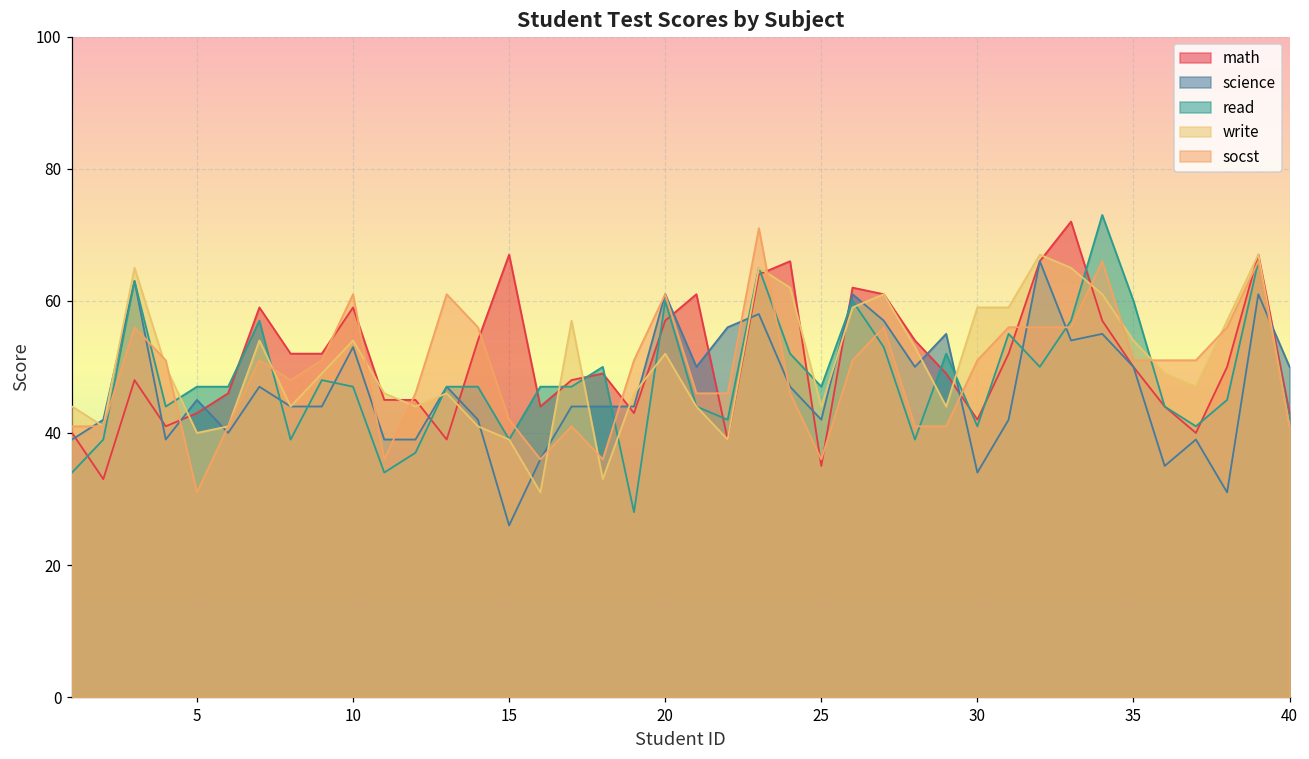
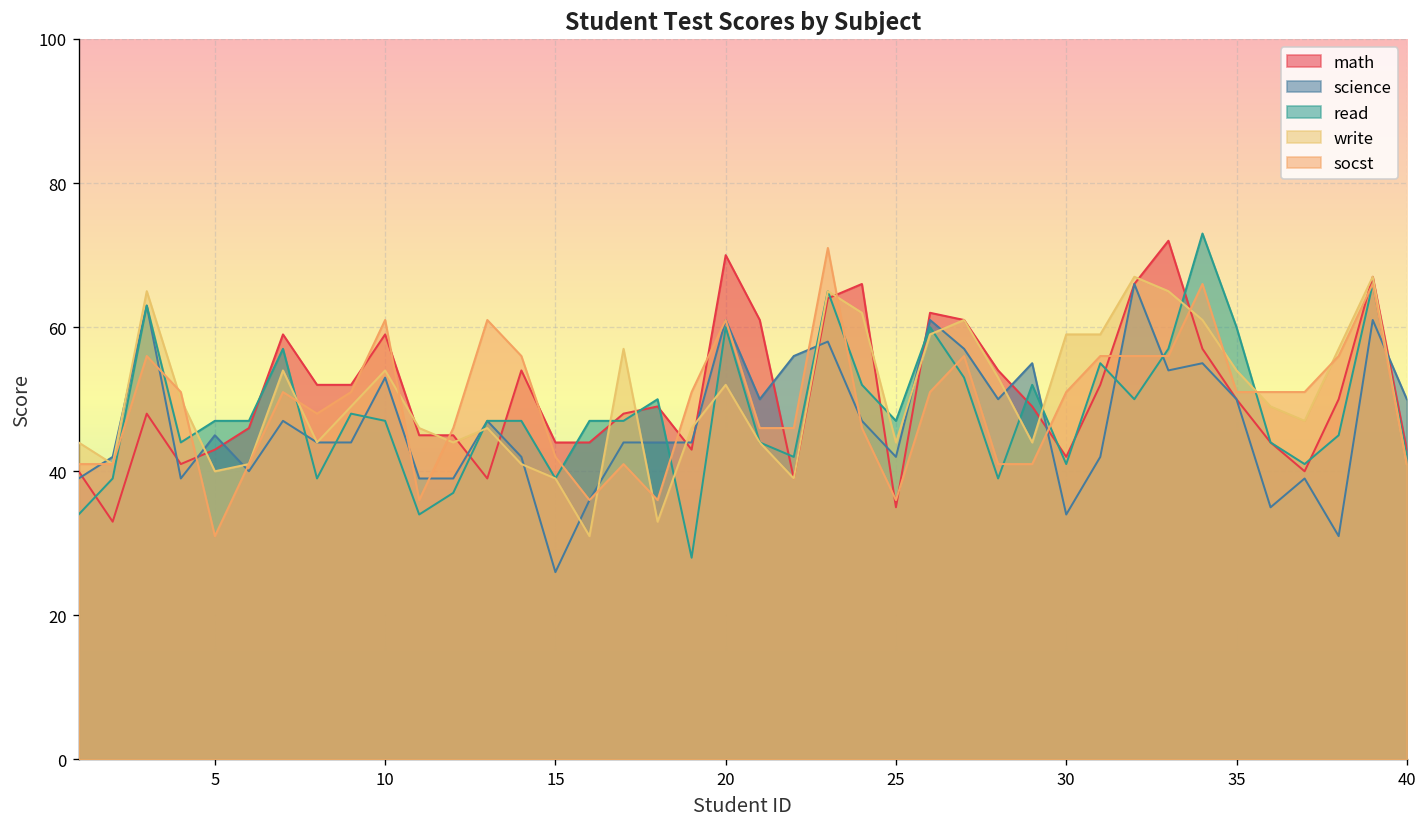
math, 15: 67 -> 44
math, 20: 57 -> 70
